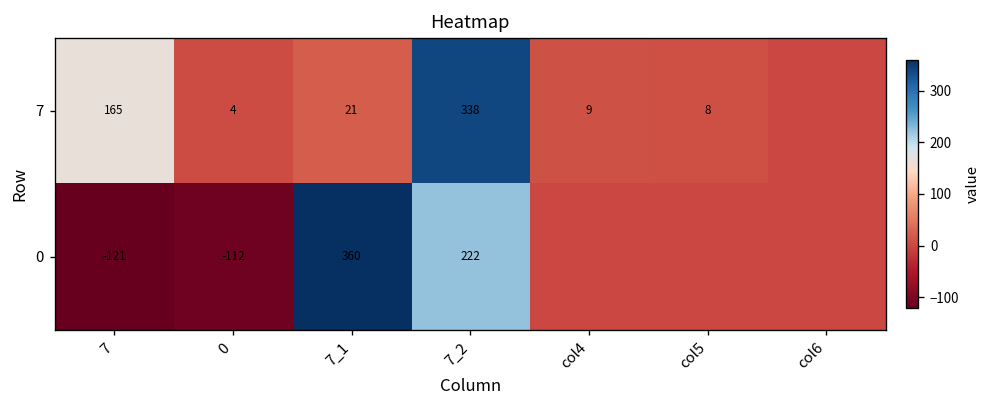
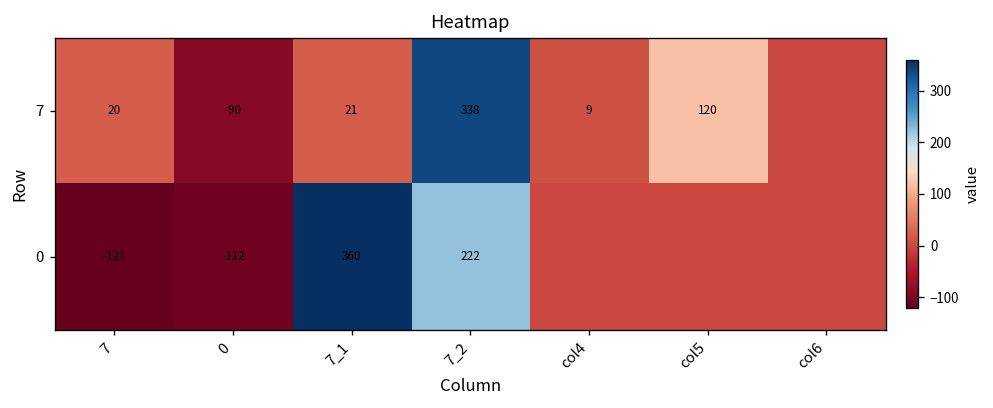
7, 7: 165 -> 20
7, 0: 4 -> -90
7, col5: 8 -> 120
